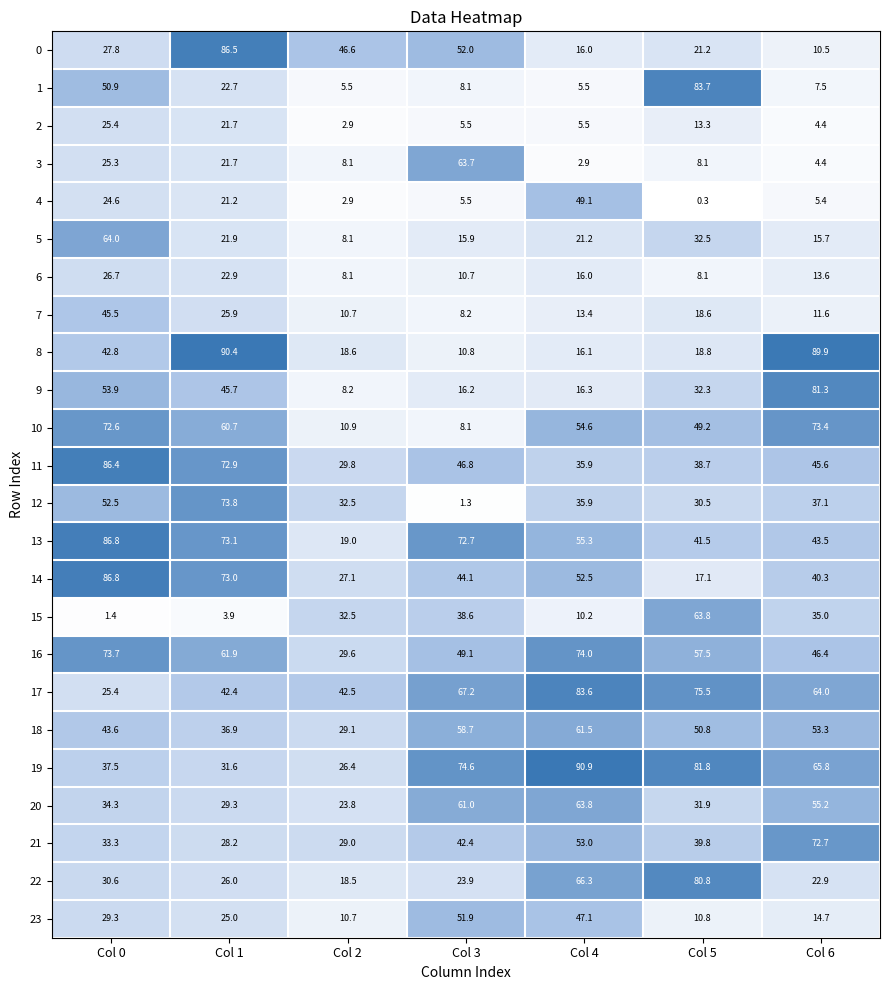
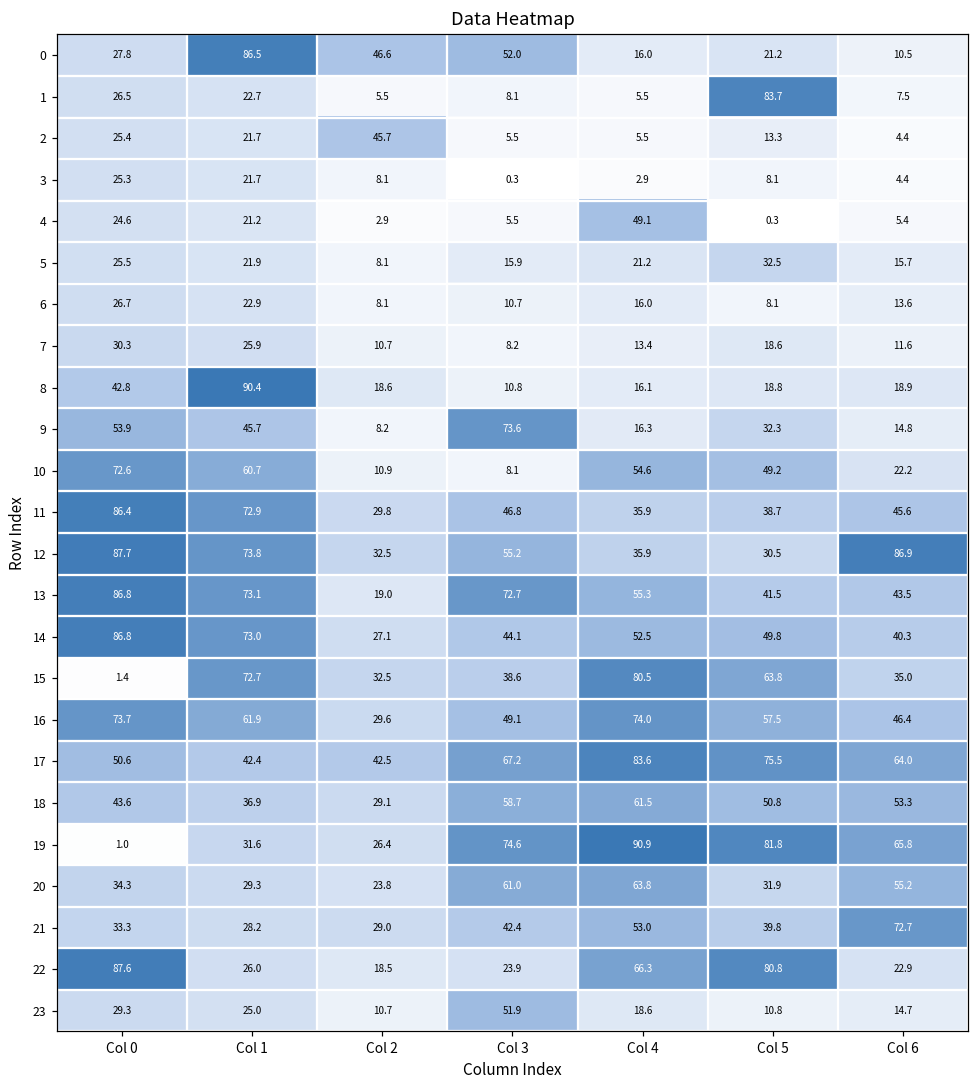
1, Col 0: 50.9 -> 26.5
2, Col 2: 2.9 -> 45.7
3, Col 3: 63.7 -> 0.3
5, Col 0: 64.0 -> 25.5
7, Col 0: 45.5 -> 30.3
8, Col 6: 89.9 -> 18.9
9, Col 3: 16.2 -> 73.6
9, Col 6: 81.3 -> 14.8
10, Col 6: 73.4 -> 22.2
12, Col 0: 52.5 -> 87.7
12, Col 3: 1.3 -> 55.2
12, Col 6: 37.1 -> 86.9
14, Col 5: 17.1 -> 49.8
15, Col 1: 3.9 -> 72.7
15, Col 4: 10.2 -> 80.5
17, Col 0: 25.4 -> 50.6
19, Col 0: 37.5 -> 1.0
22, Col 0: 30.6 -> 87.6
23, Col 4: 47.1 -> 18.6
